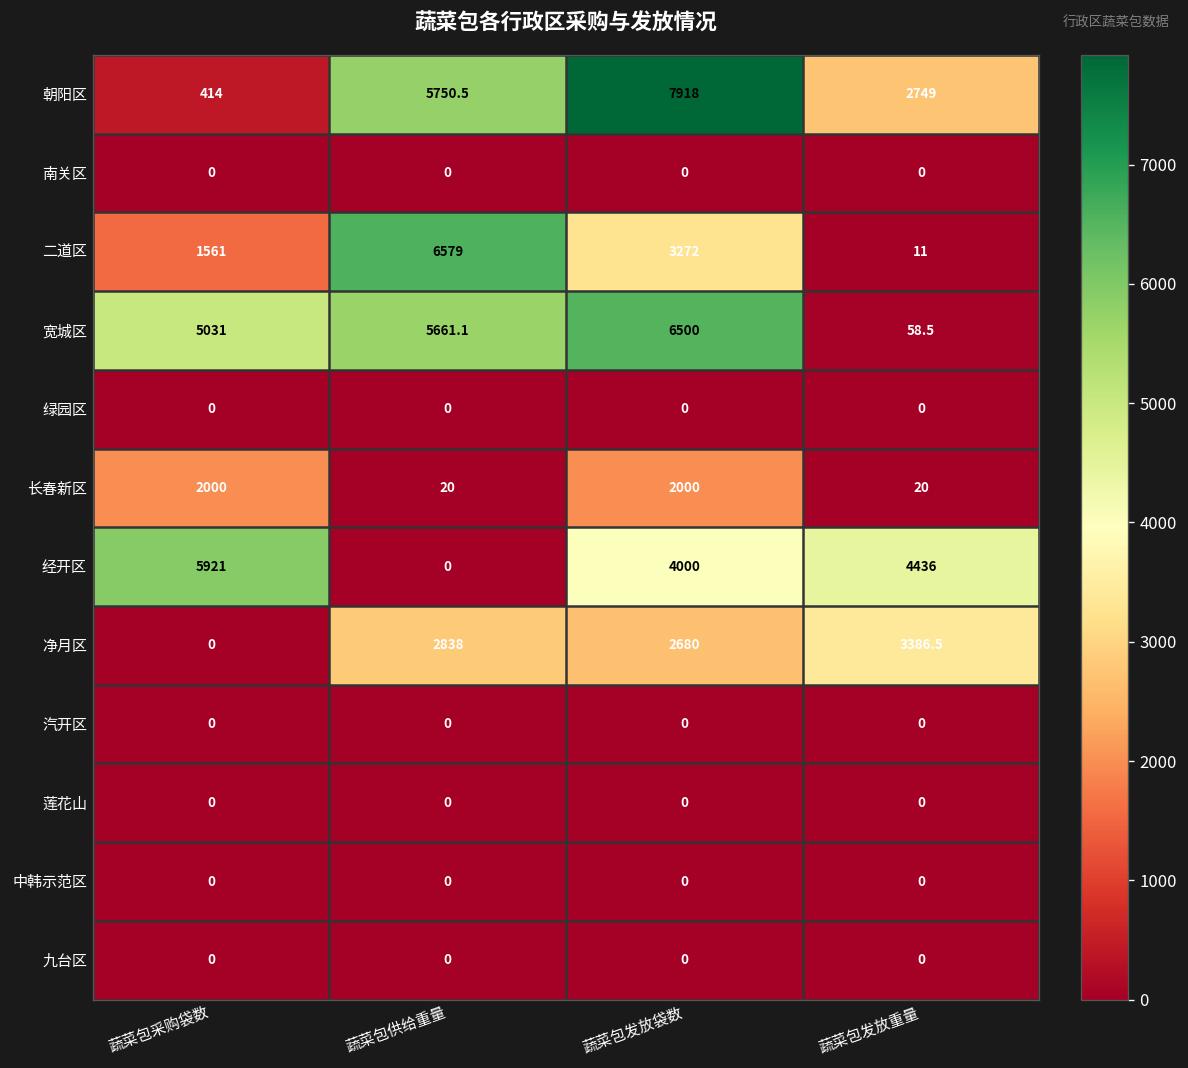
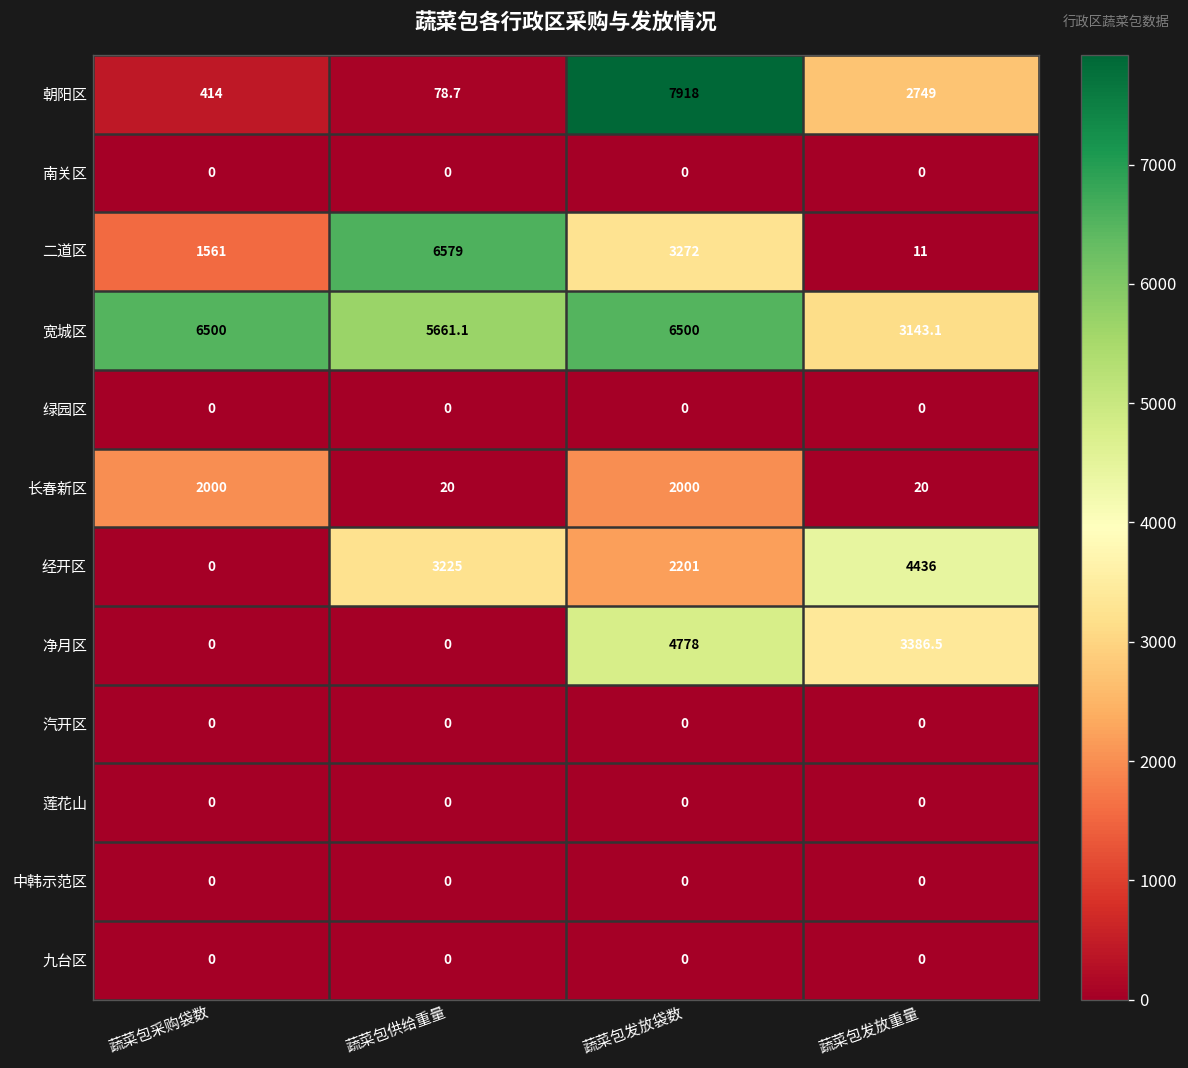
朝阳区, 蔬菜包供给重量: 5750.5 -> 78.7
宽城区, 蔬菜包采购袋数: 5031 -> 6500
宽城区, 蔬菜包发放重量: 58.5 -> 3143.1
经开区, 蔬菜包采购袋数: 5921 -> 0
经开区, 蔬菜包供给重量: 0 -> 3225
经开区, 蔬菜包发放袋数: 4000 -> 2201
净月区, 蔬菜包供给重量: 2838 -> 0
净月区, 蔬菜包发放袋数: 2680 -> 4778
